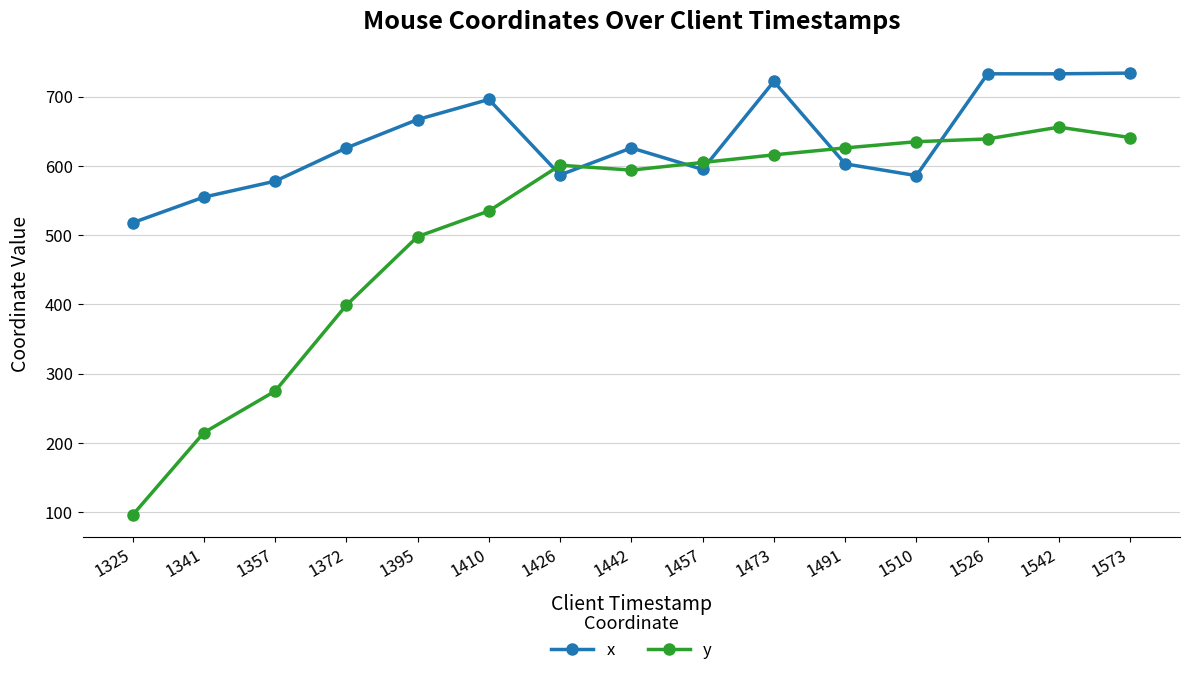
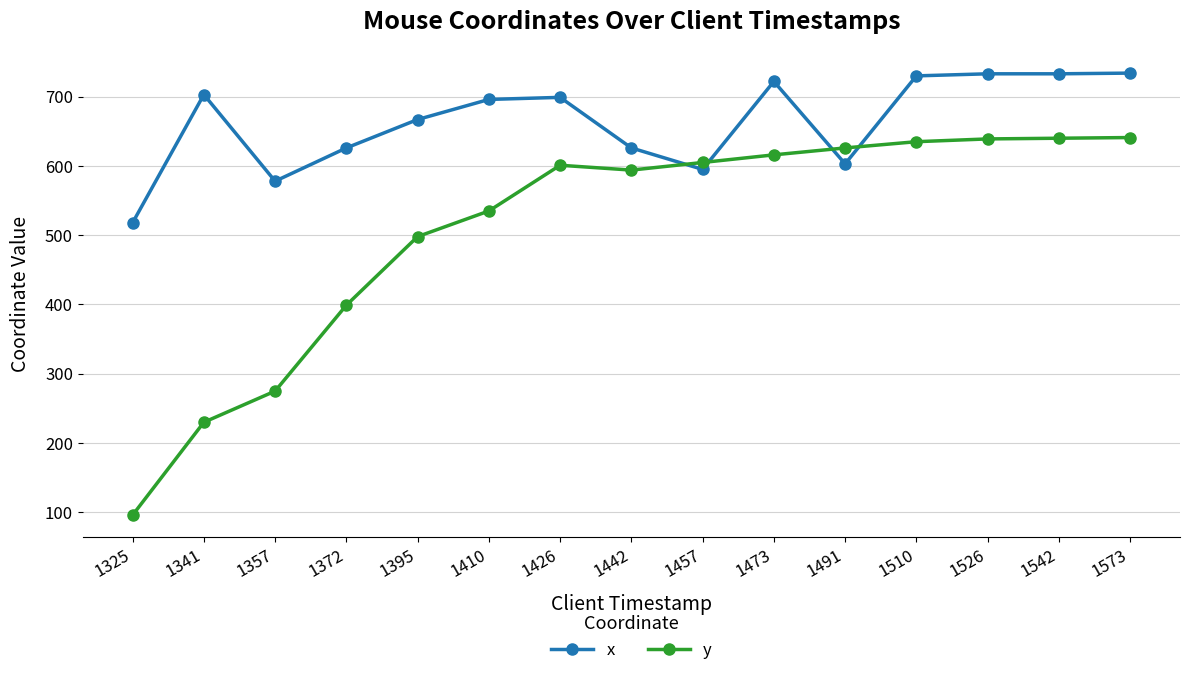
x, 1341: 560 -> 700
y, 1341: 220 -> 230
x, 1426: 590 -> 700
x, 1510: 590 -> 730
y, 1542: 660 -> 640
